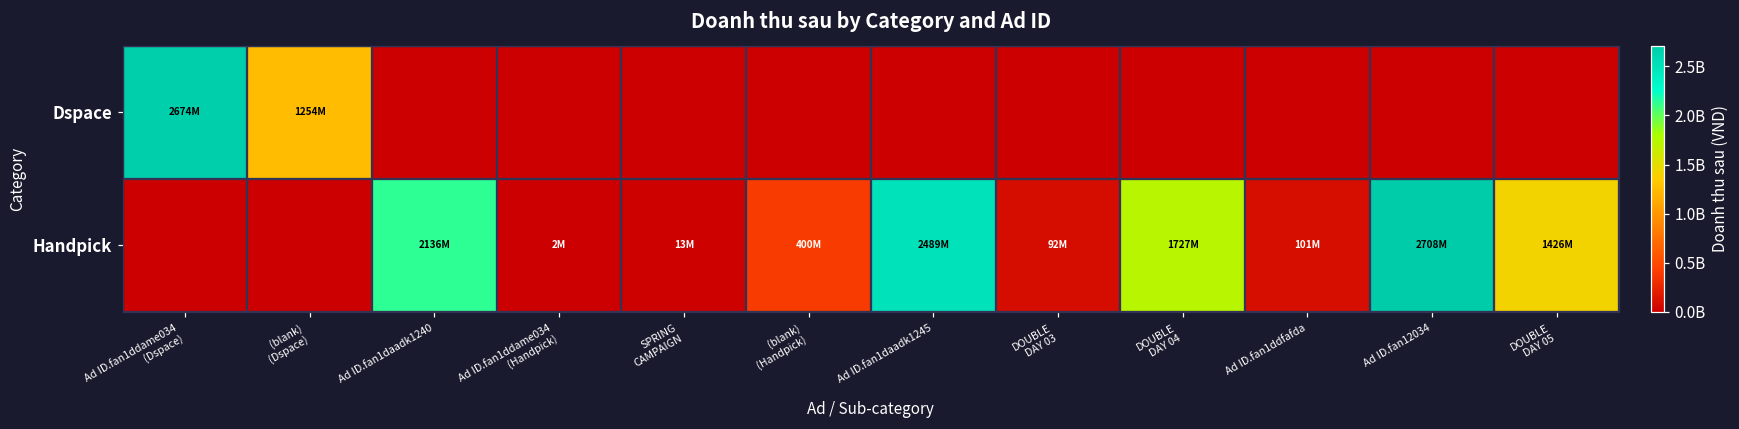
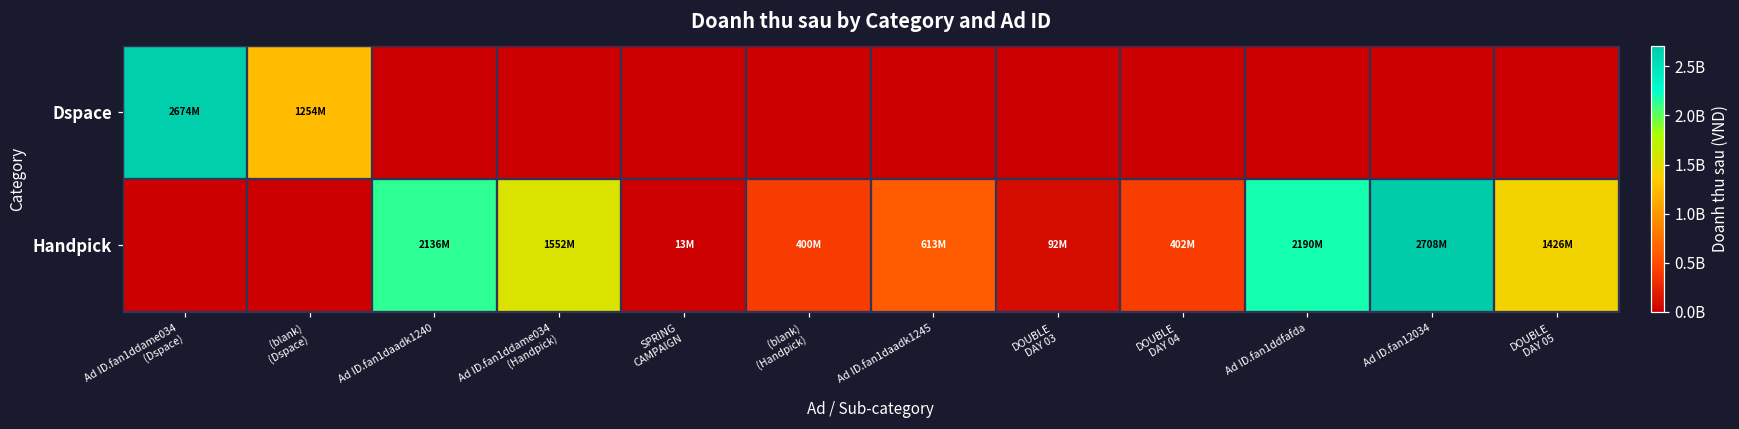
Handpick, Ad ID.fan1ddame034 (Handpick): 2M -> 1552M
Handpick, Ad ID.fan1daadk1245: 2489M -> 613M
Handpick, DOUBLE DAY 04: 1727M -> 402M
Handpick, Ad ID.fan1ddfafda: 101M -> 2190M
